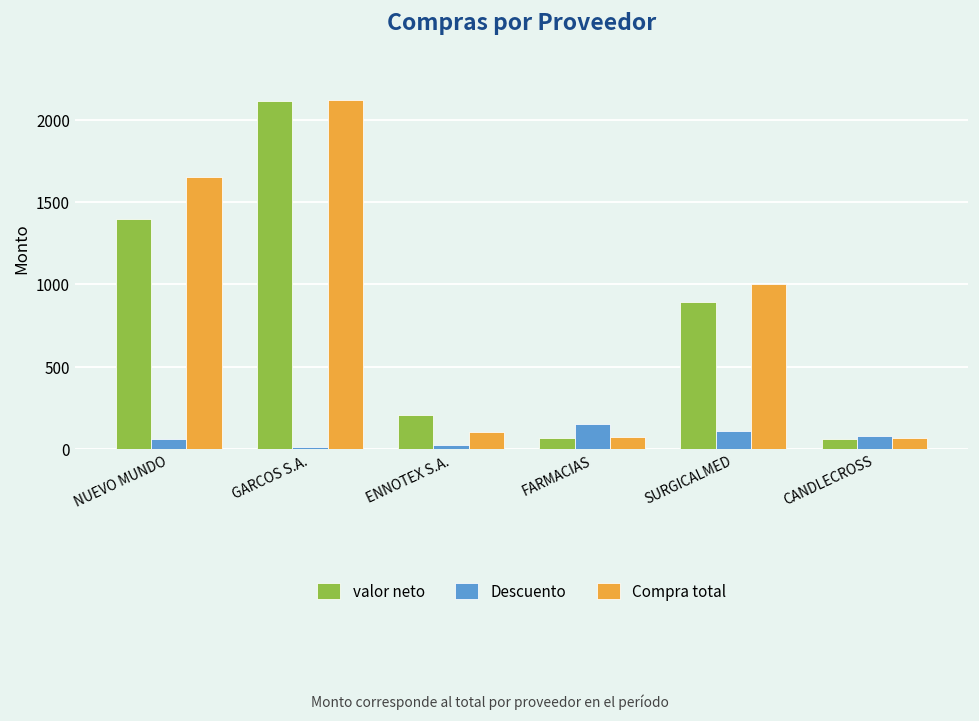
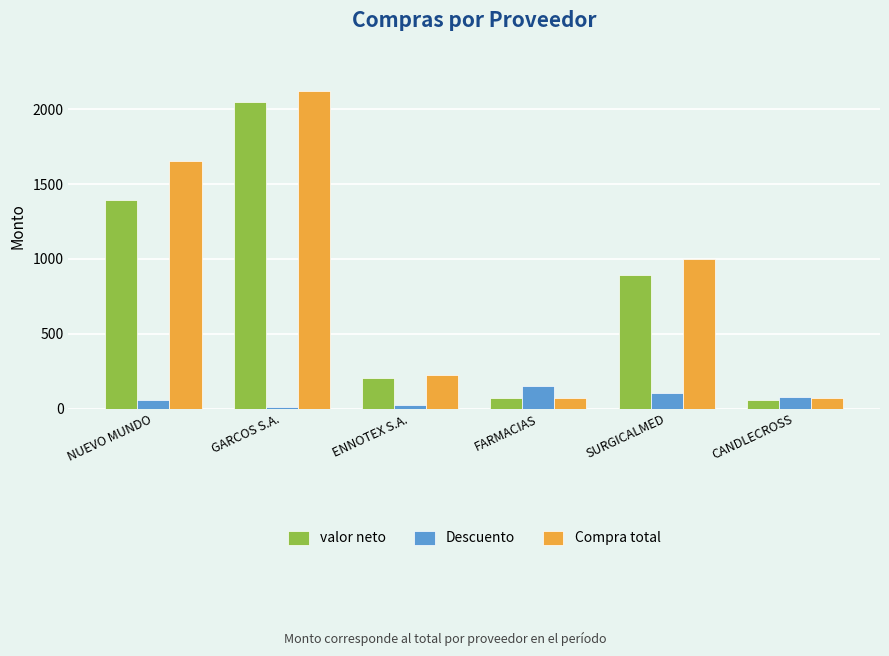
valor neto, GARCOS S.A.: 2110 -> 2050
Compra total, ENNOTEX S.A.: 100 -> 230
